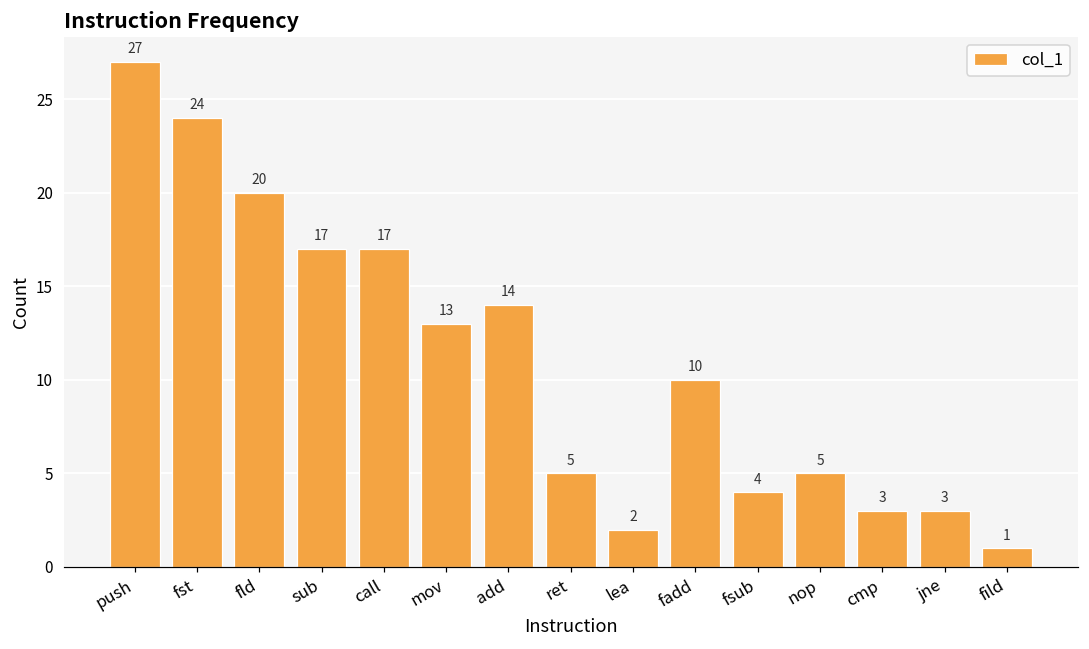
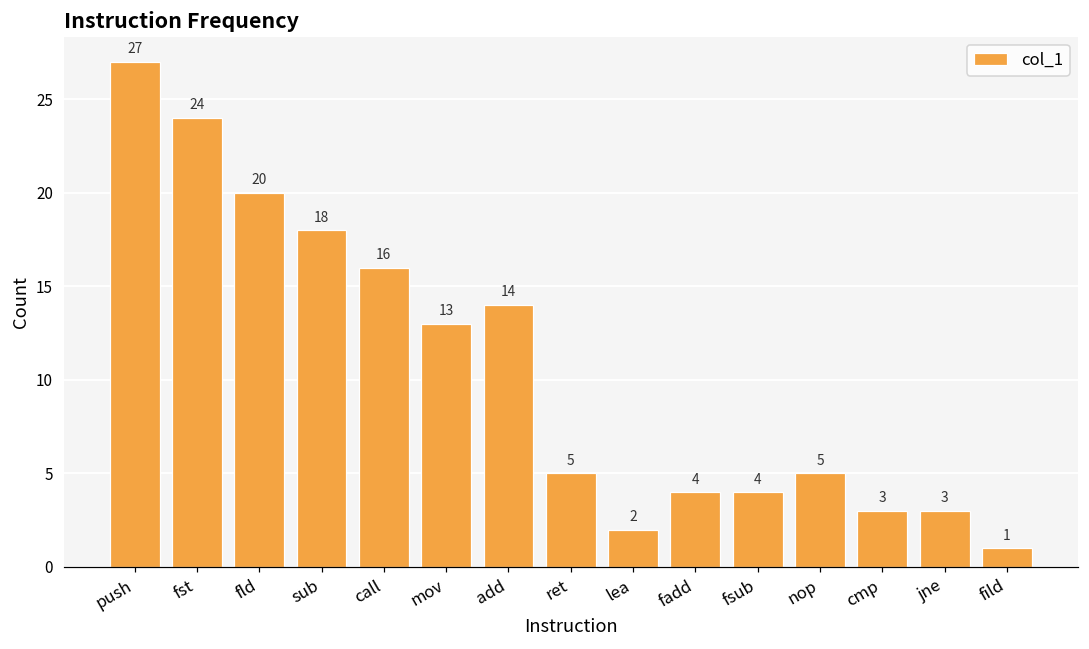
sub: 17 -> 18
call: 17 -> 16
fadd: 10 -> 4
